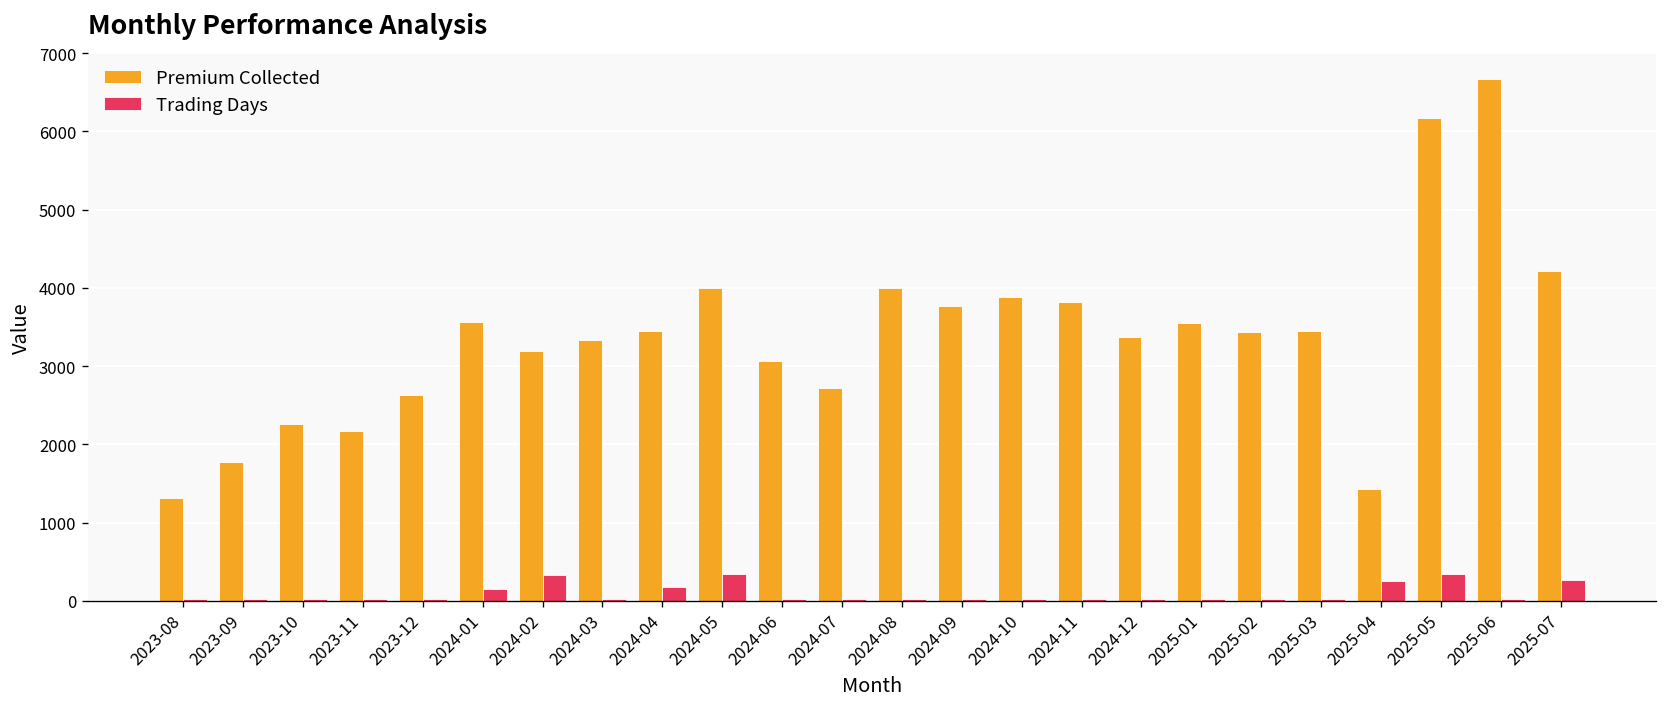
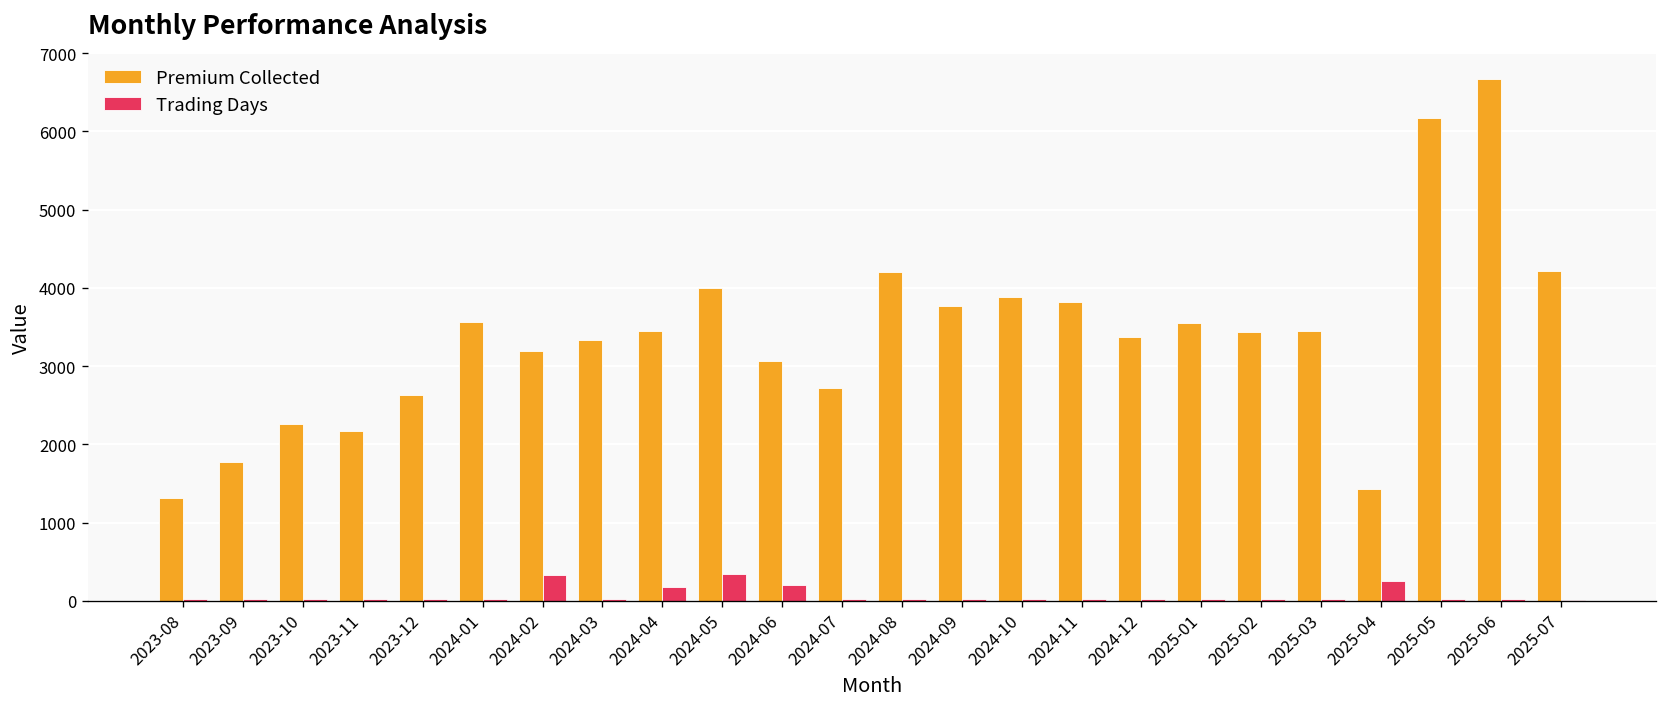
Trading Days, 2024-01: 200 -> 0
Trading Days, 2024-06: 0 -> 200
Premium Collected, 2024-08: 4000 -> 4200
Trading Days, 2025-05: 300 -> 0
Trading Days, 2025-07: 300 -> 0
